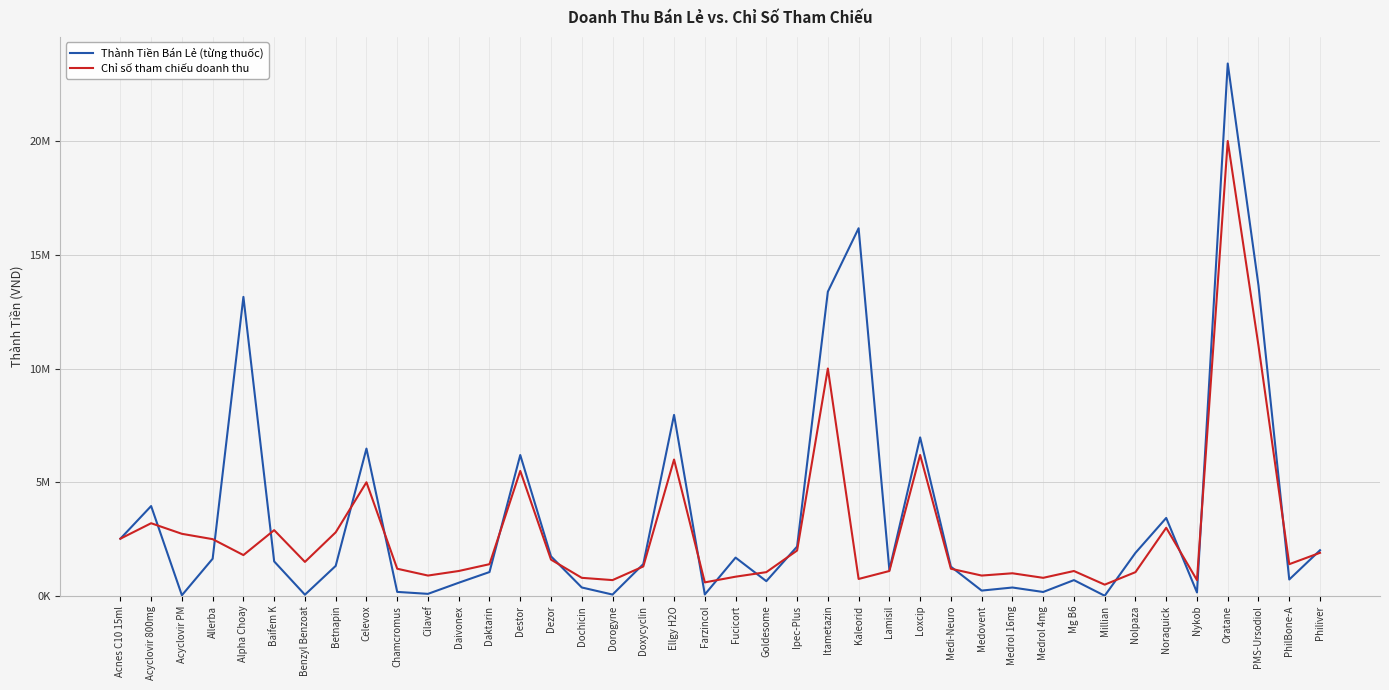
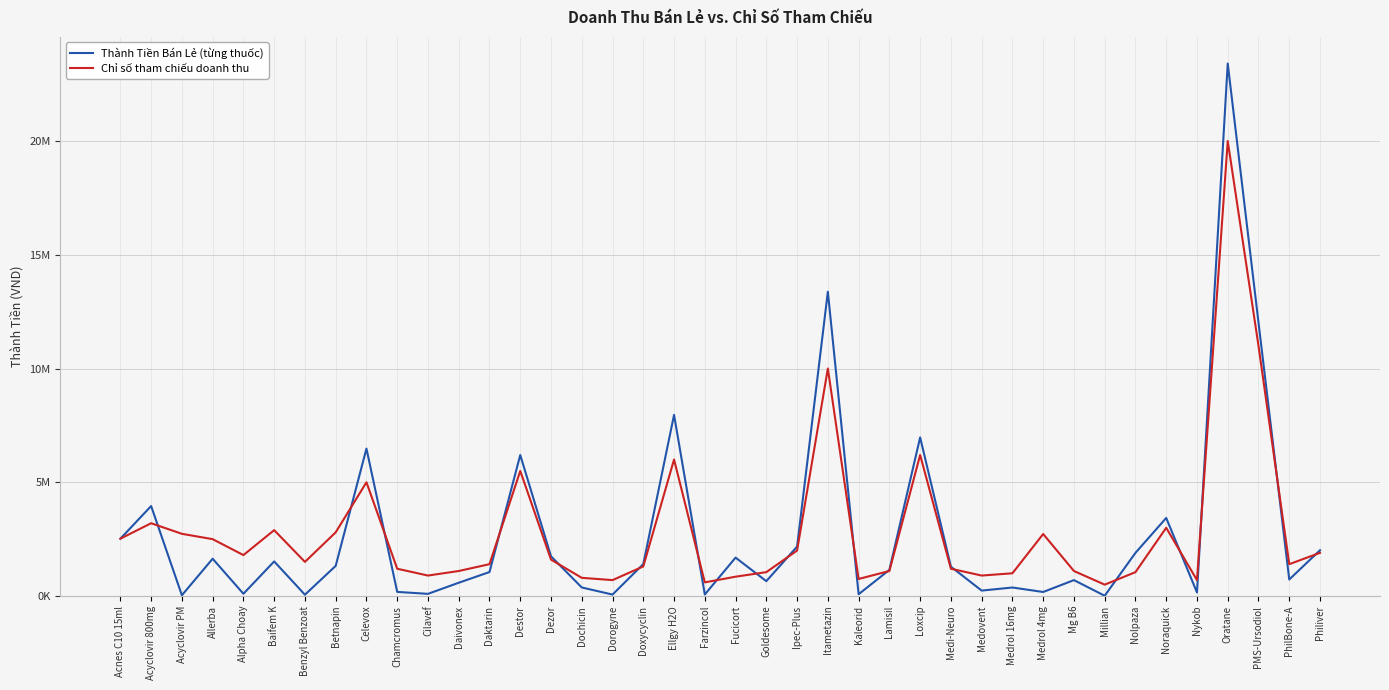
Thành Tiền Bán Lẻ (từng thuốc), Alpha Choay: 13100000 -> 100000
Thành Tiền Bán Lẻ (từng thuốc), Kaleorid: 16200000 -> 100000
Chỉ số tham chiếu doanh thu, Medrol 4mg: 800000 -> 2700000
Thành Tiền Bán Lẻ (từng thuốc), PMS-Ursodiol: 13600000 -> 12000000
